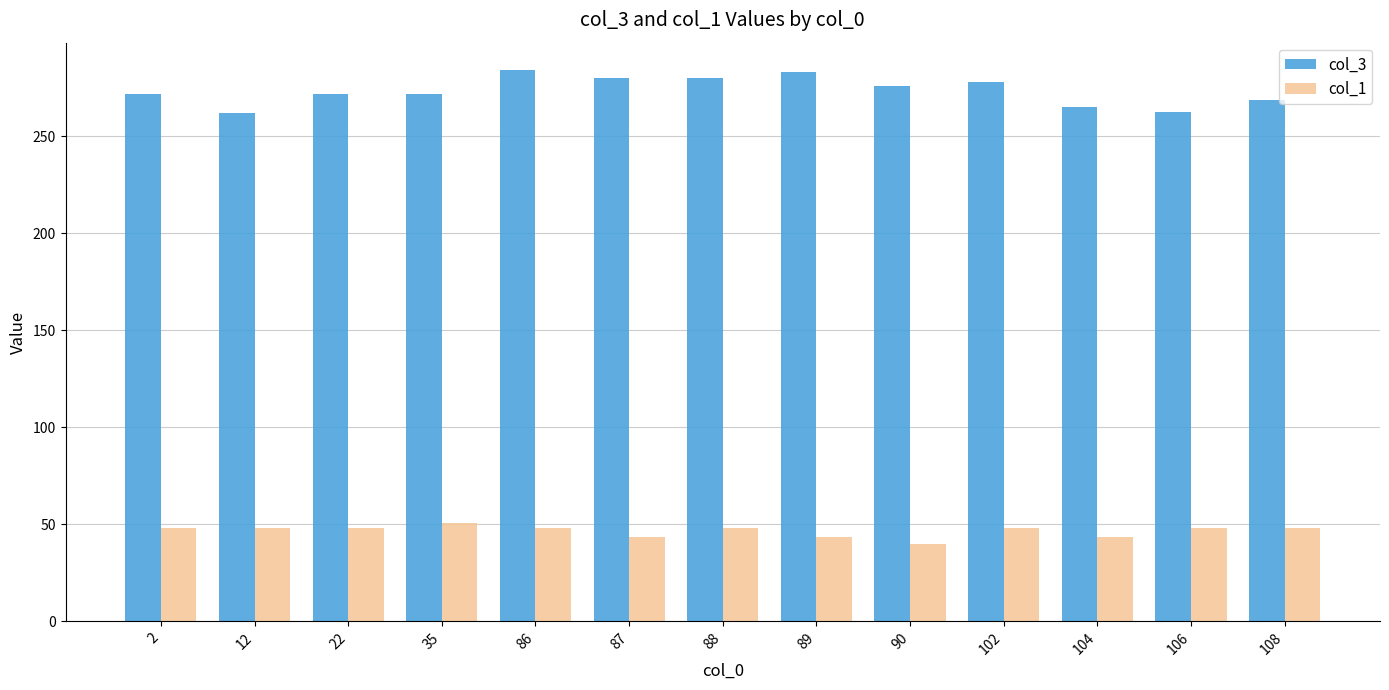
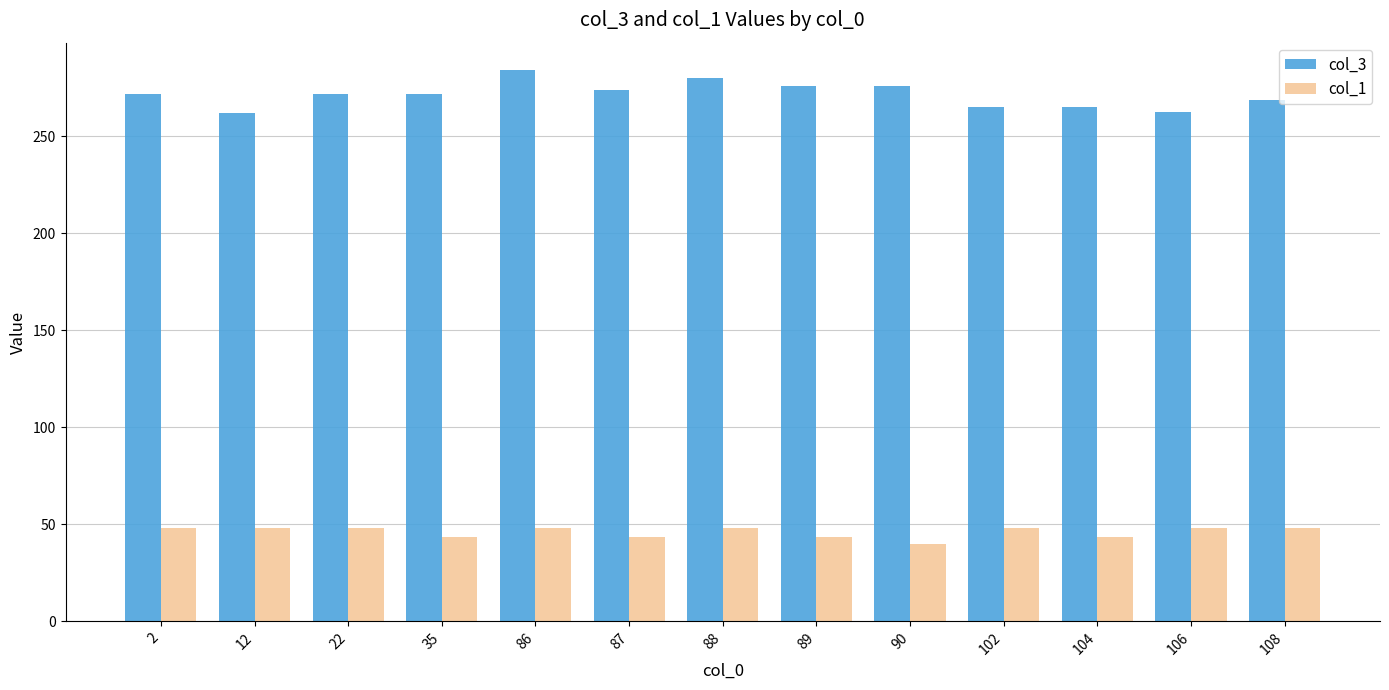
col_1, 35: 51 -> 43
col_3, 87: 280 -> 274
col_3, 89: 283 -> 276
col_3, 102: 278 -> 265
